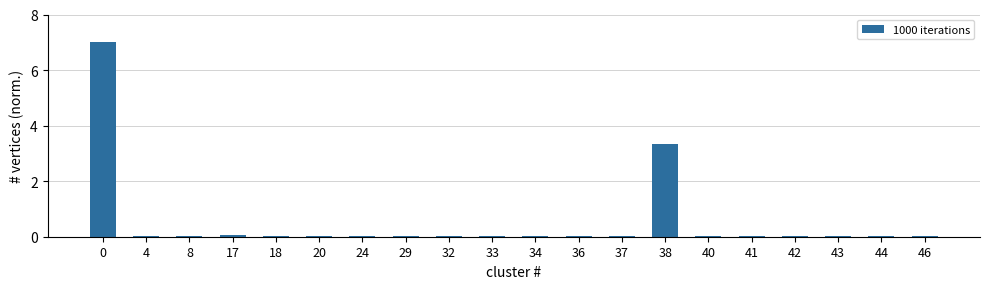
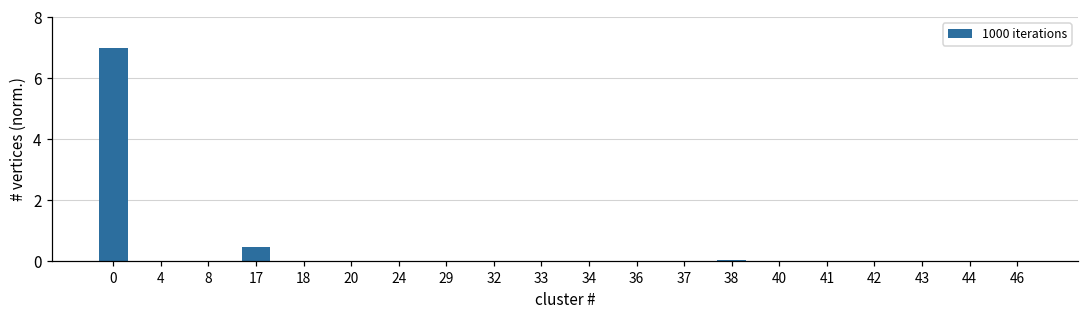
17: 0.1 -> 0.5
38: 3.3 -> 0.1
